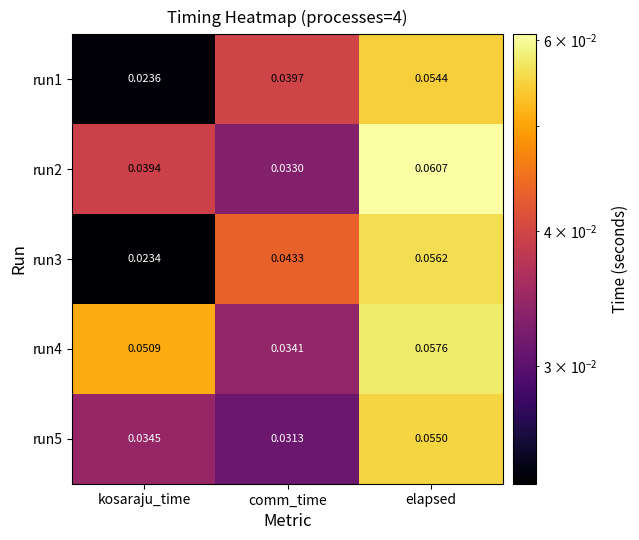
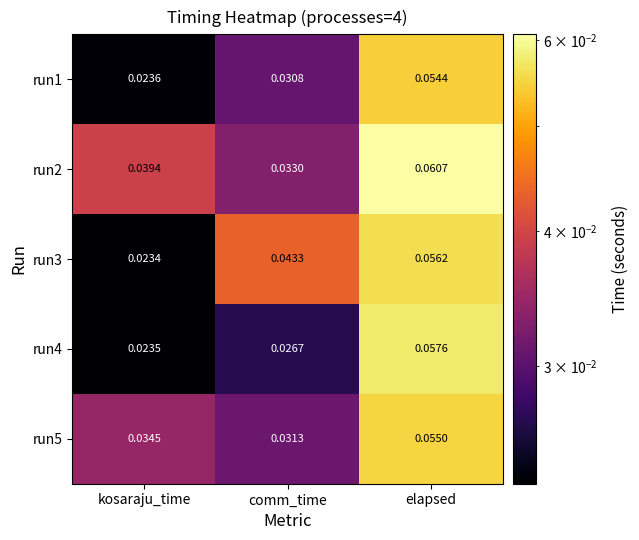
run1, comm_time: 0.0397 -> 0.0308
run4, kosaraju_time: 0.0509 -> 0.0235
run4, comm_time: 0.0341 -> 0.0267
